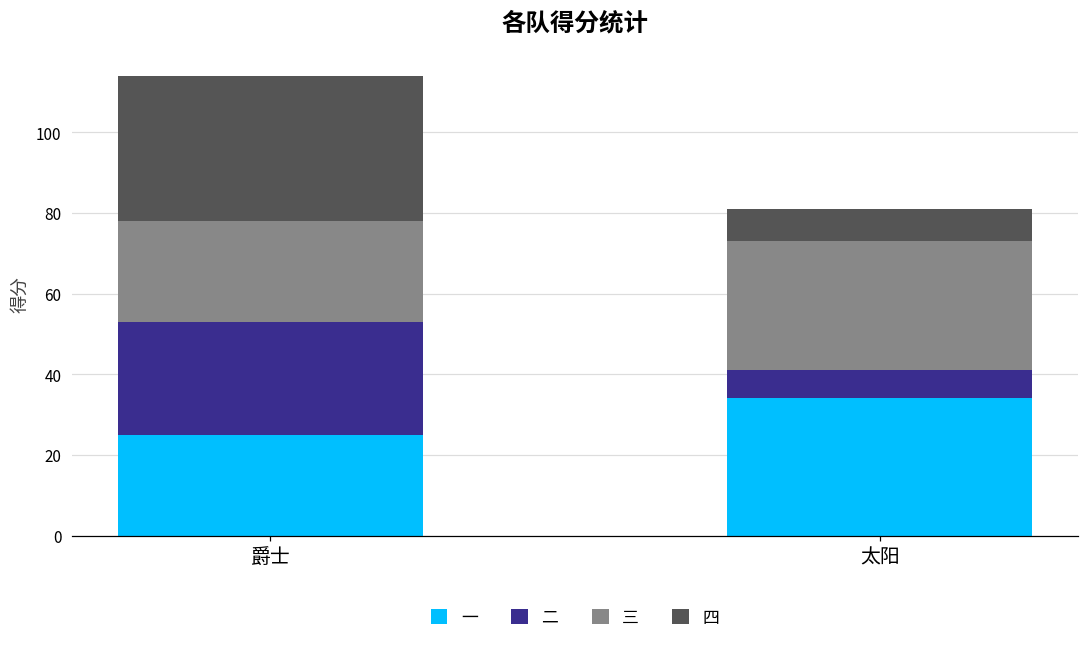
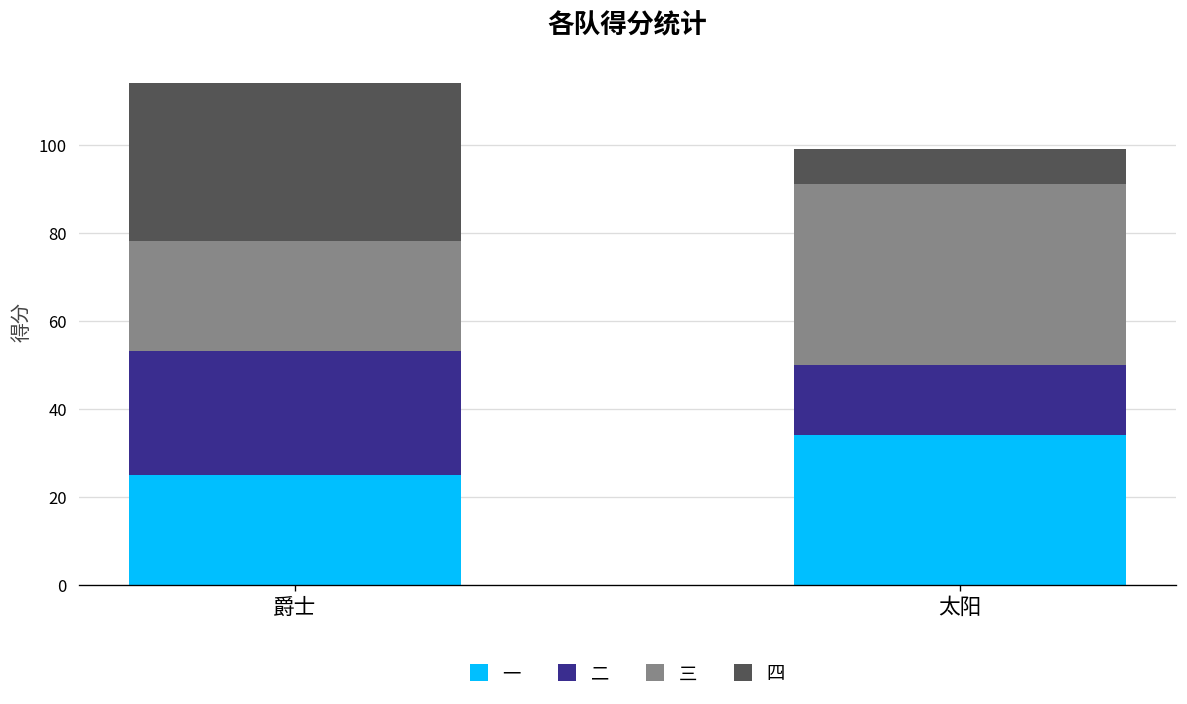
二, 太阳: 7 -> 16
三, 太阳: 32 -> 41
